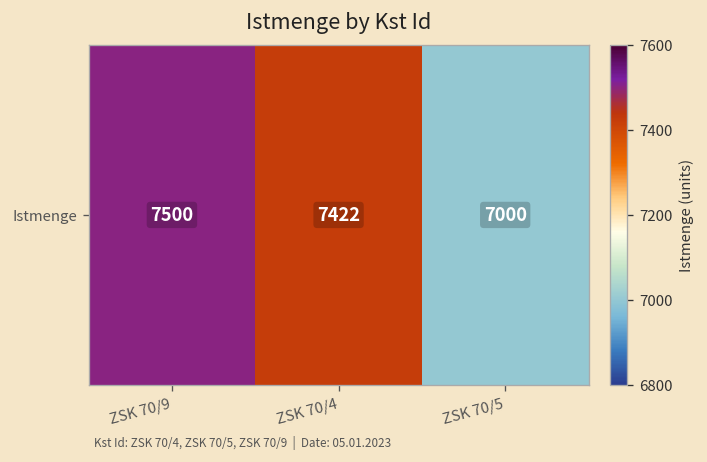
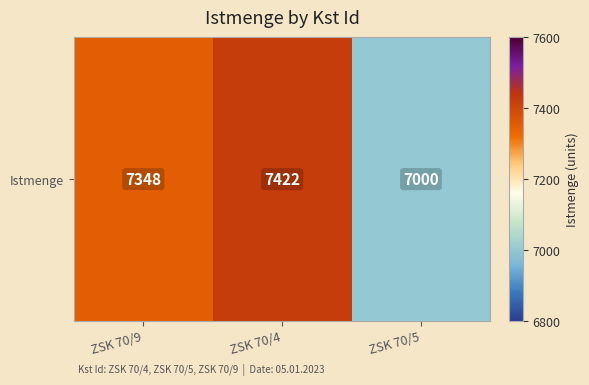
Istmenge, ZSK 70/9: 7500 -> 7348
